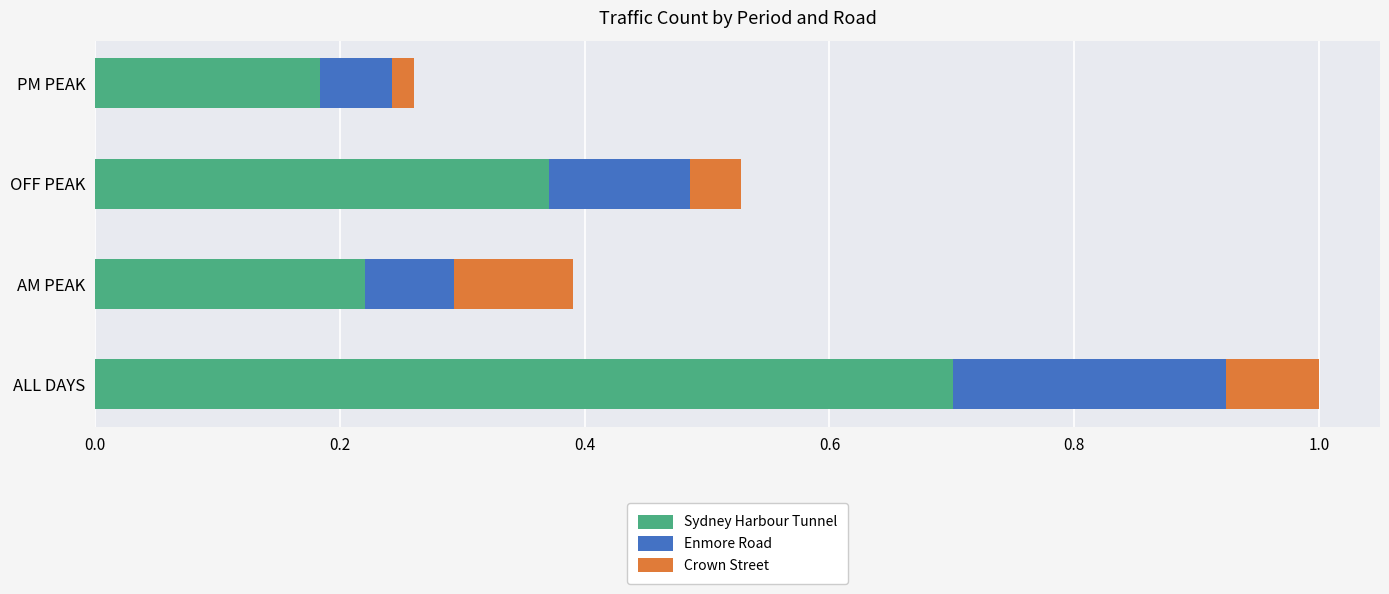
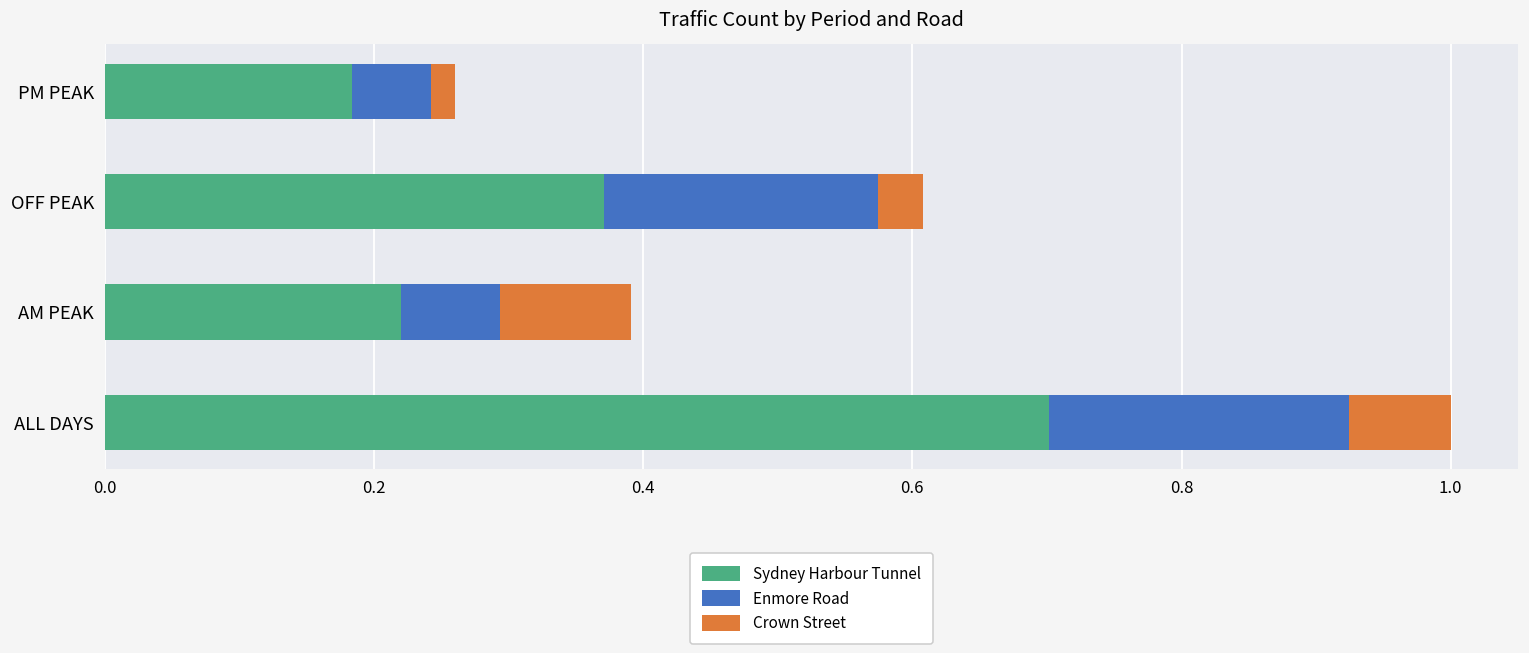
Enmore Road, OFF PEAK: 0.114 -> 0.203
Crown Street, OFF PEAK: 0.042 -> 0.033
